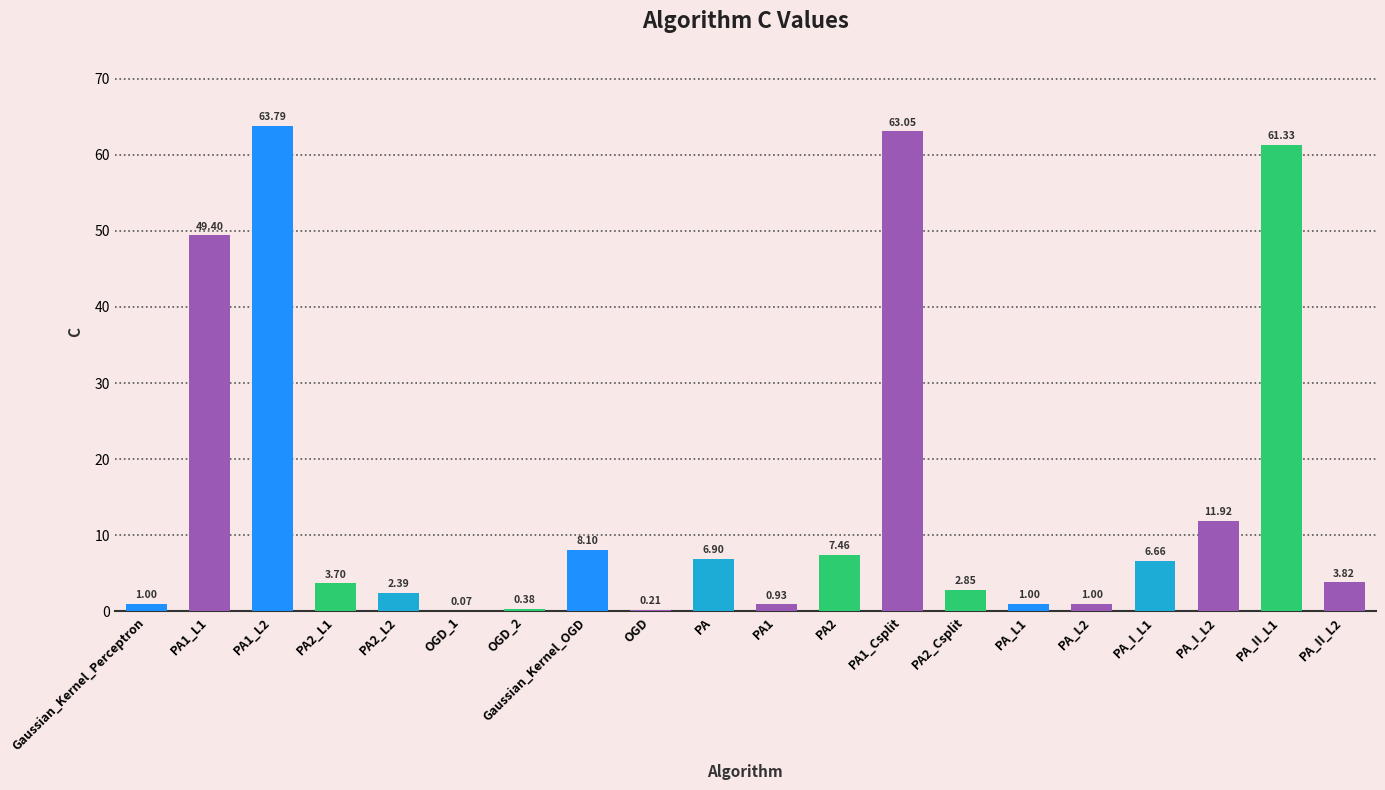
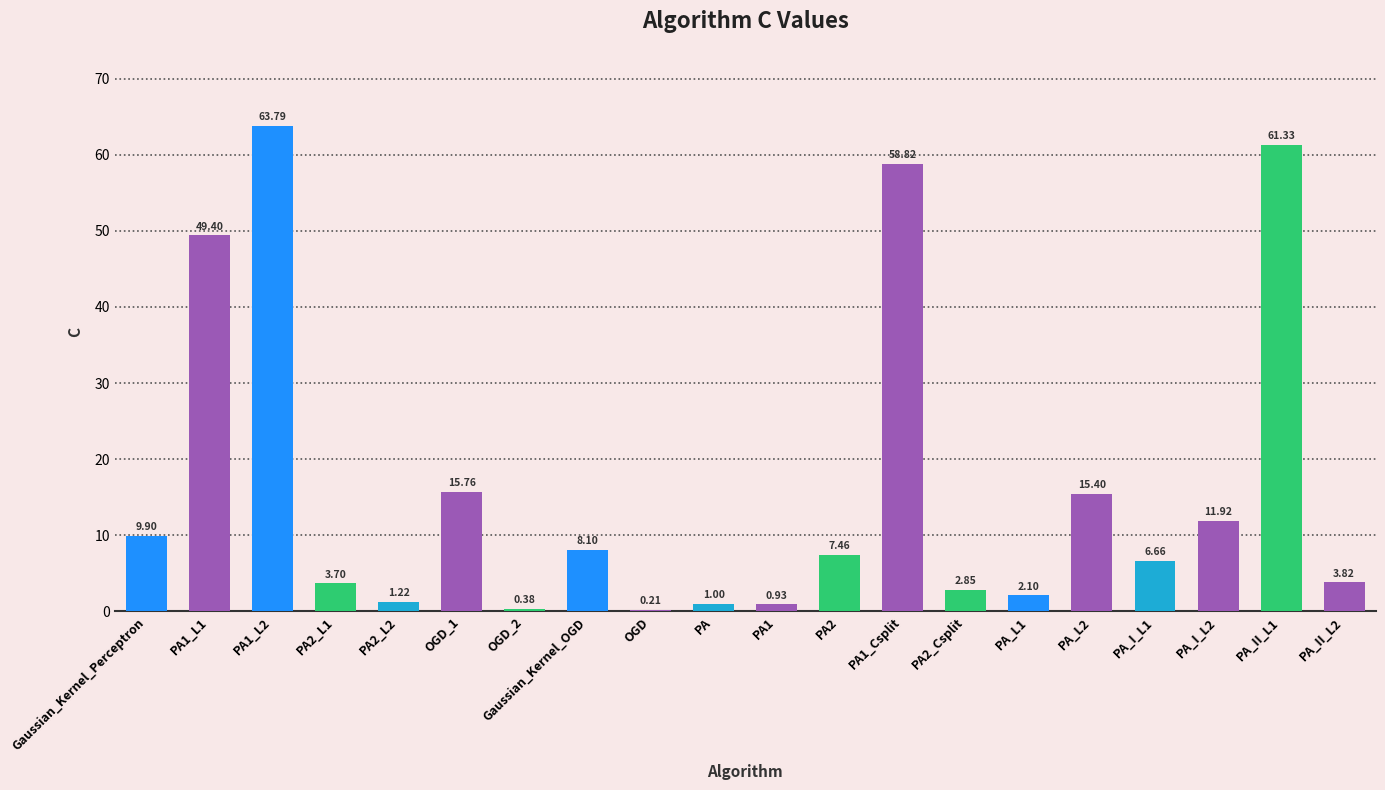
Gaussian_Kernel_Perceptron: 1.00 -> 9.90
PA2_L2: 2.39 -> 1.22
OGD_1: 0.07 -> 15.76
PA: 6.90 -> 1.00
PA1_Csplit: 63.05 -> 58.82
PA_L1: 1.00 -> 2.10
PA_L2: 1.00 -> 15.40
